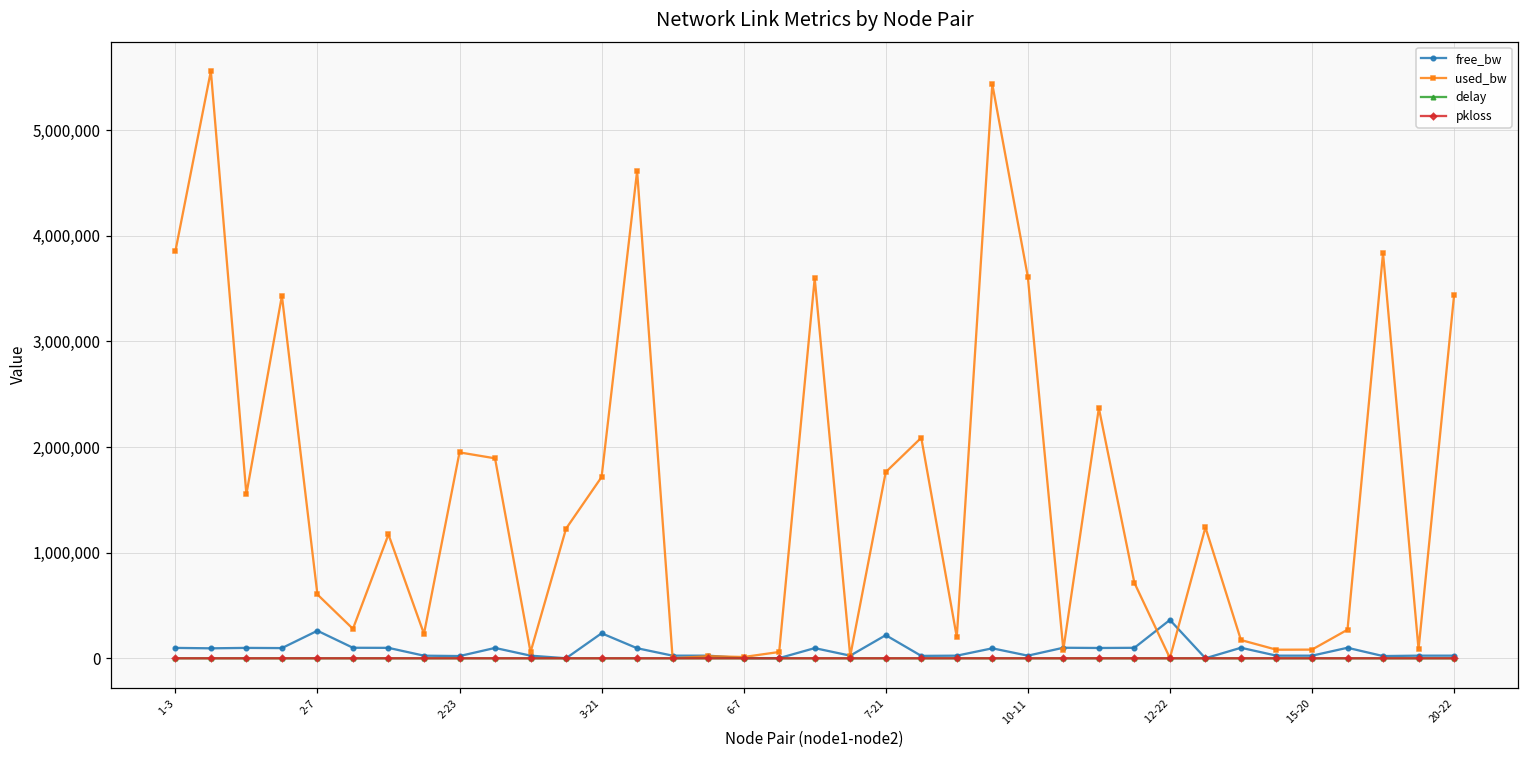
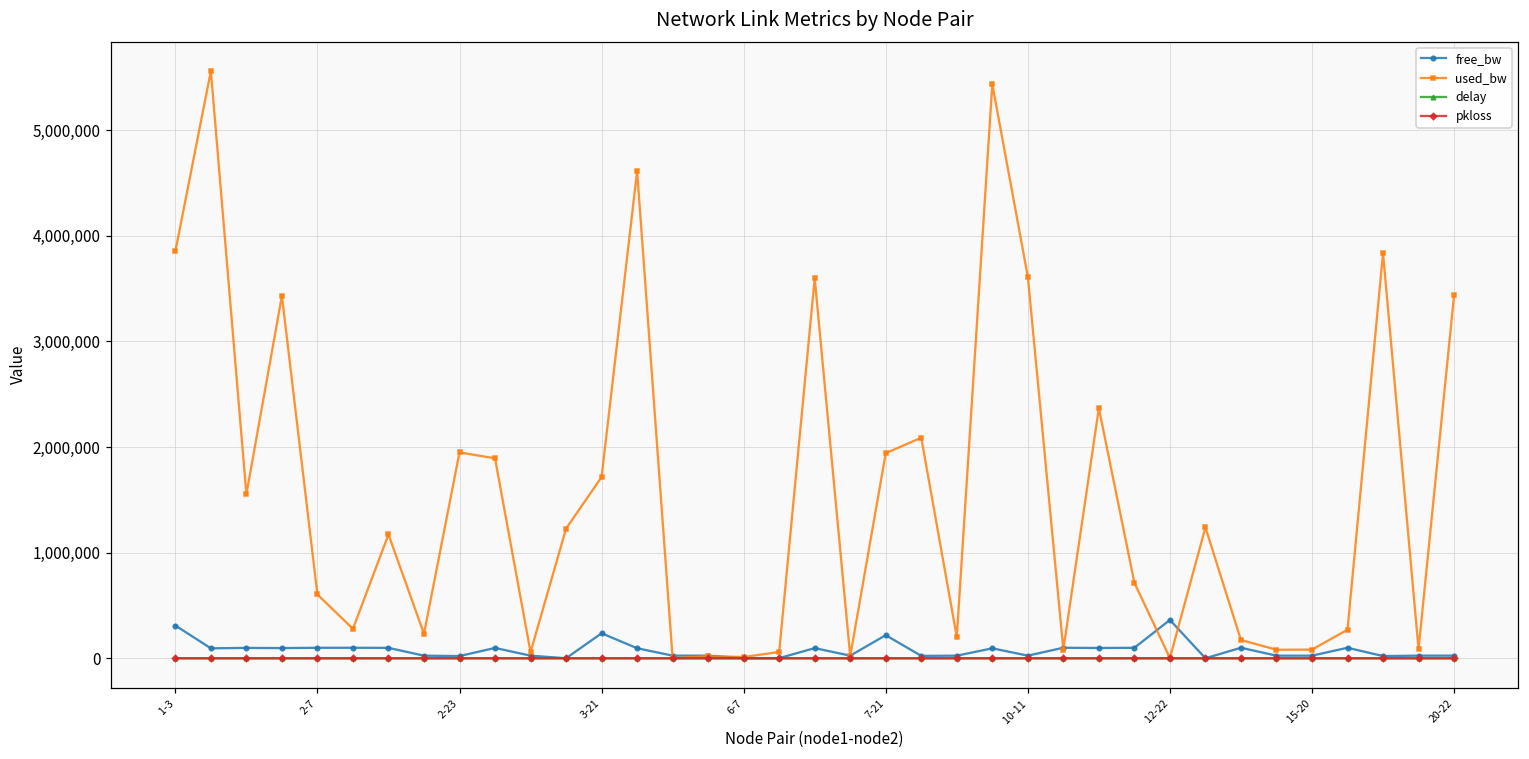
free_bw, 1-3: 100,000 -> 300,000
free_bw, 2-7: 300,000 -> 100,000
used_bw, 7-21: 1,800,000 -> 1,900,000
